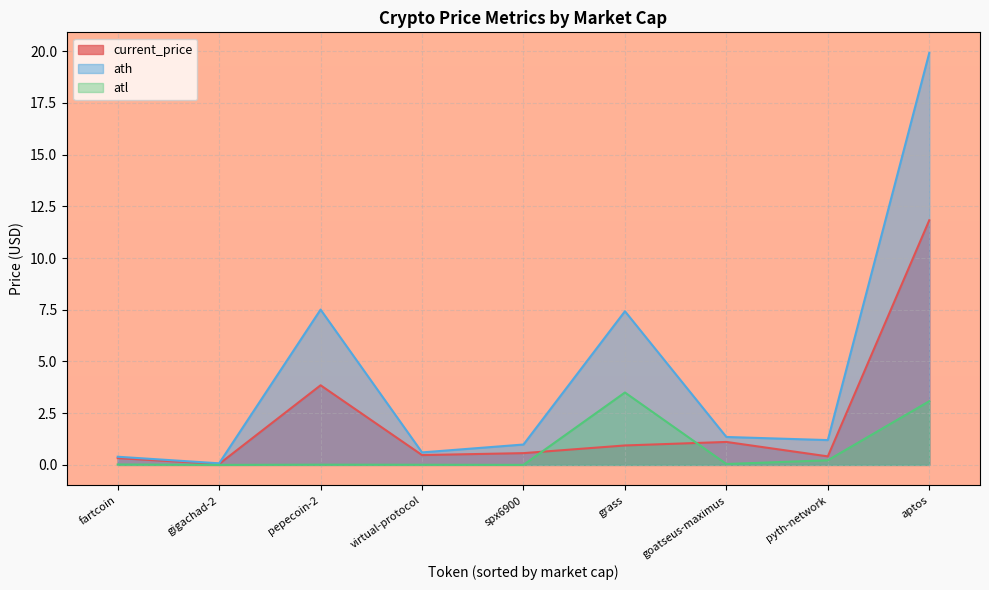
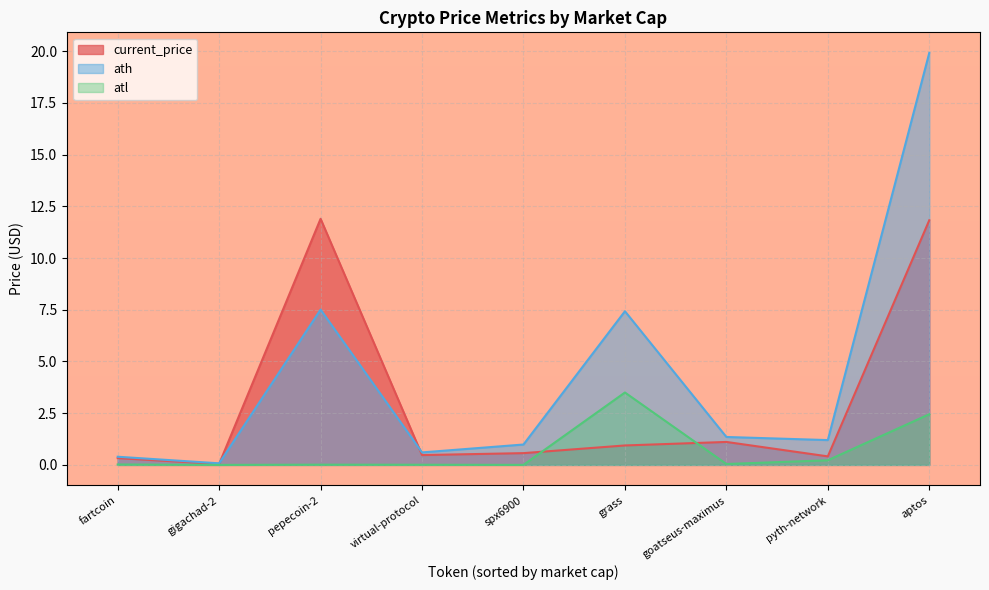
current_price, pepecoin-2: 3.9 -> 11.9
atl, aptos: 3.1 -> 2.5
